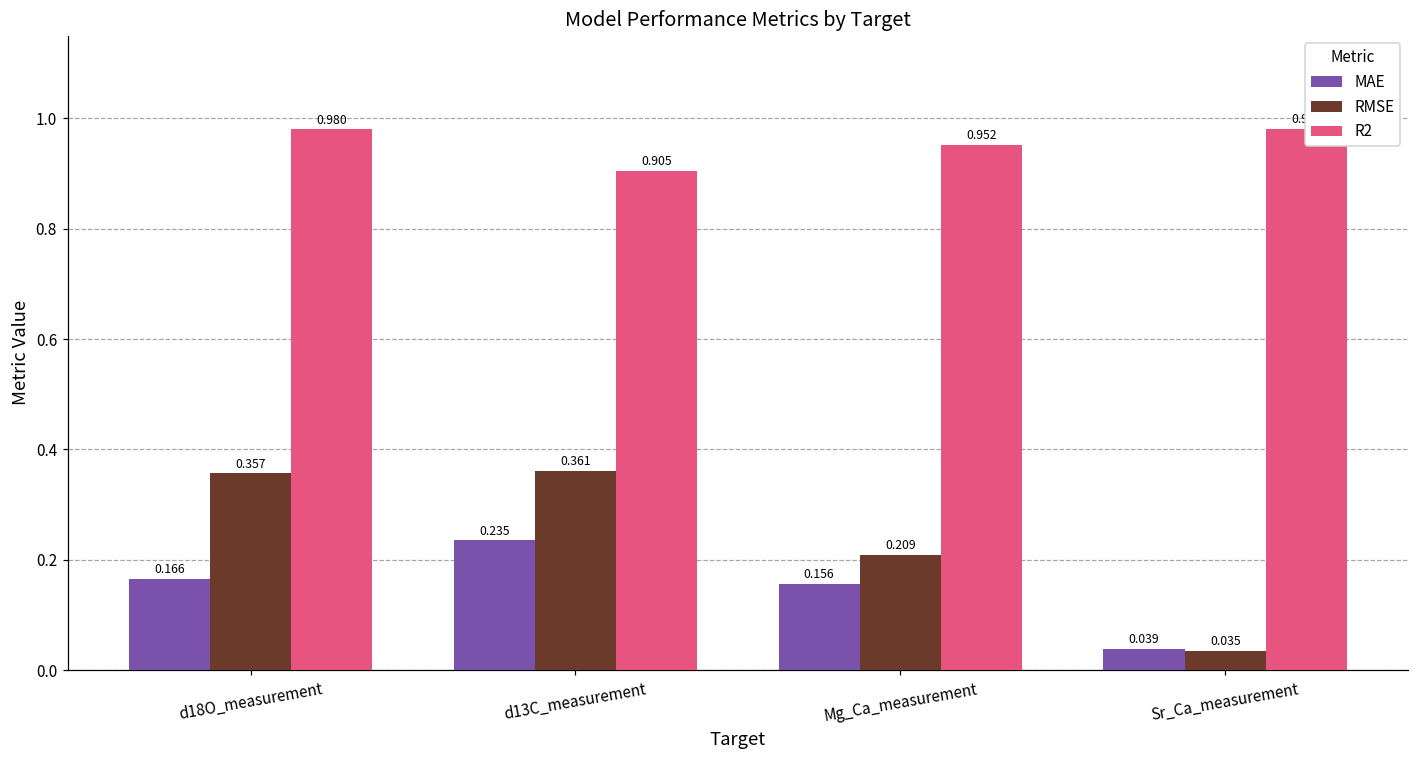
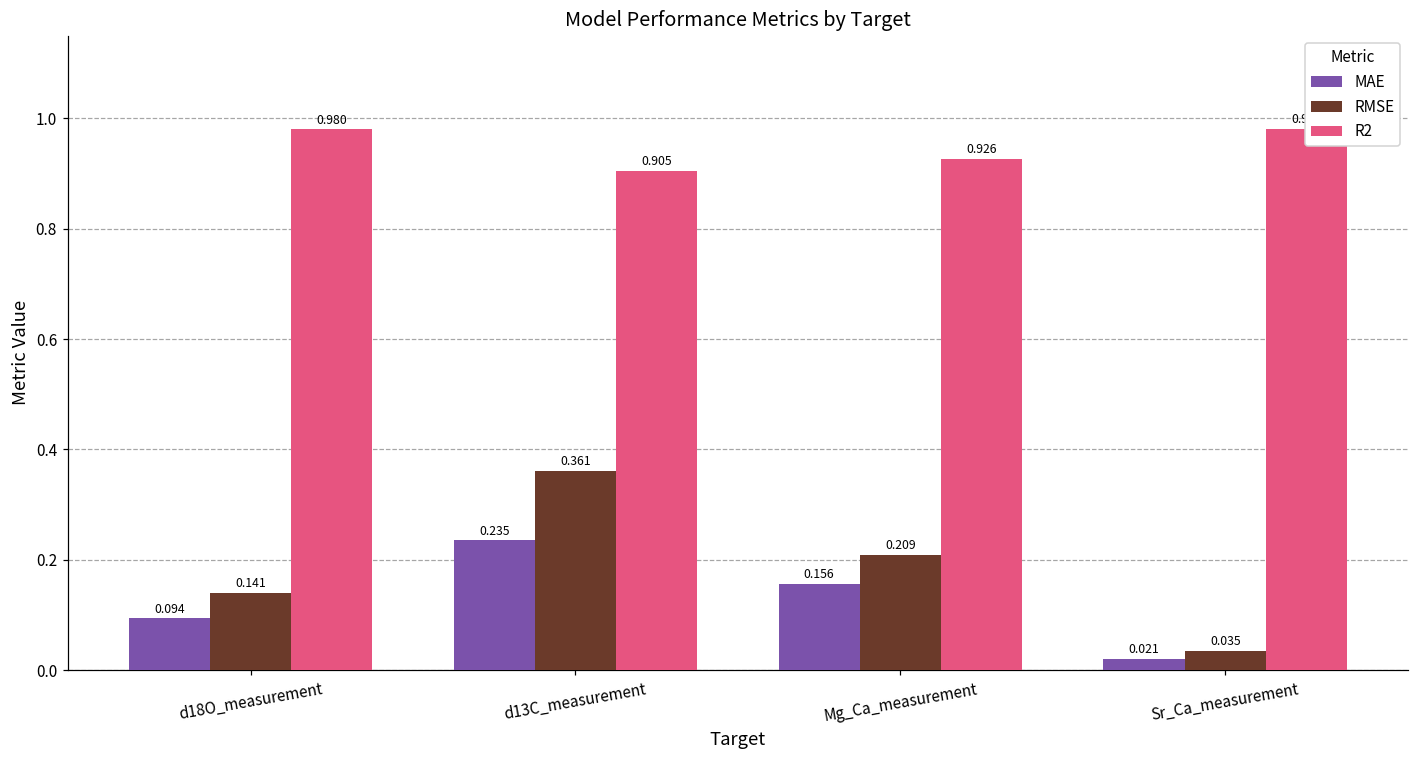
MAE, d18O_measurement: 0.166 -> 0.094
RMSE, d18O_measurement: 0.357 -> 0.141
R2, Mg_Ca_measurement: 0.952 -> 0.926
MAE, Sr_Ca_measurement: 0.039 -> 0.021
